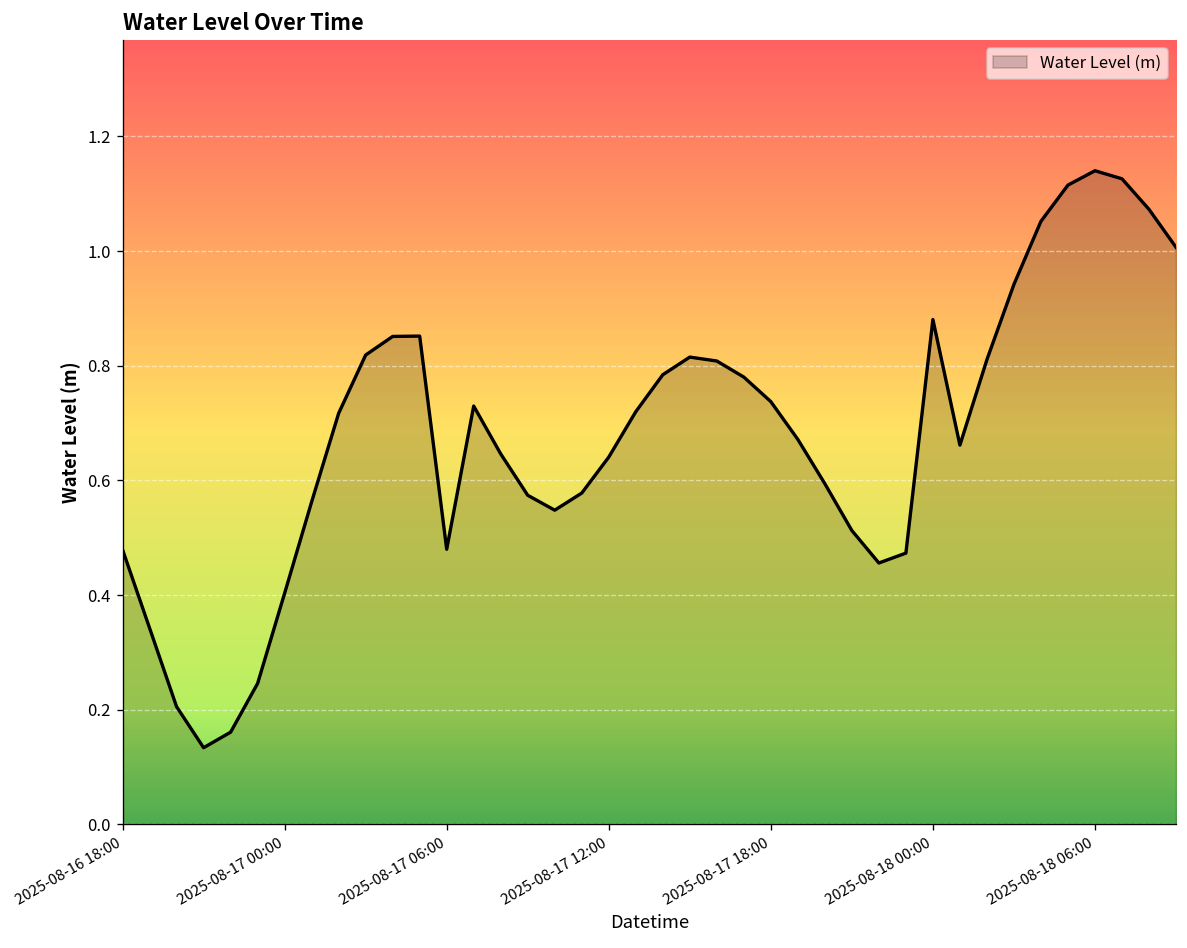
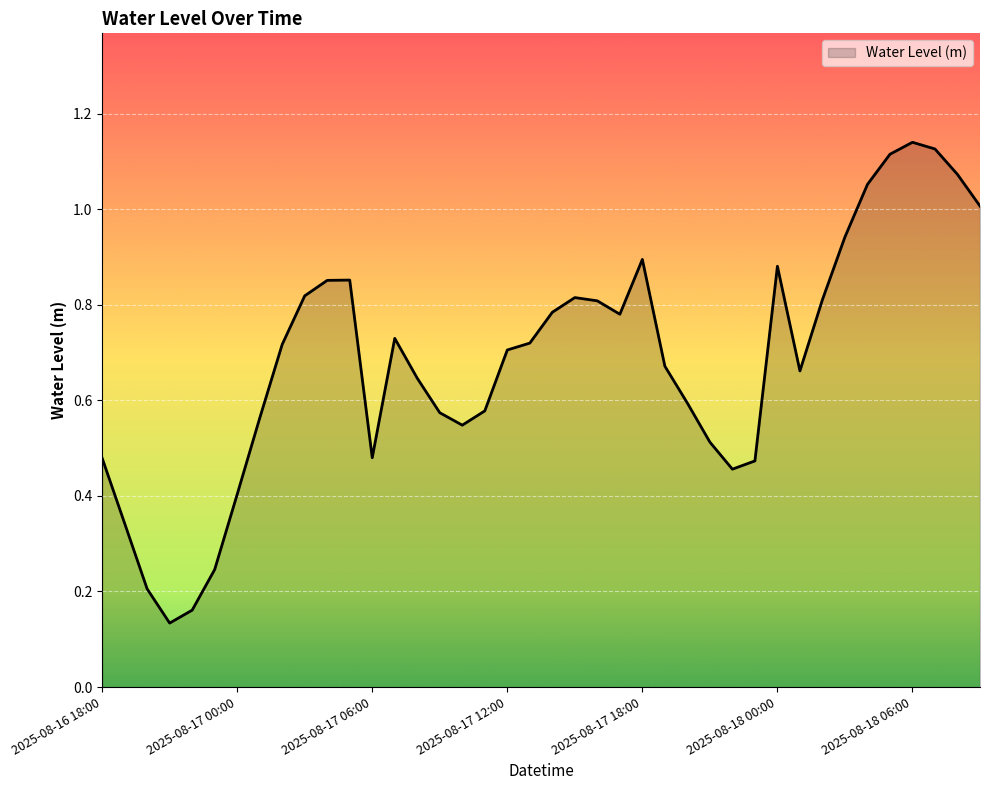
2025-08-17 12:00: 0.64 -> 0.71
2025-08-17 18:00: 0.74 -> 0.90
